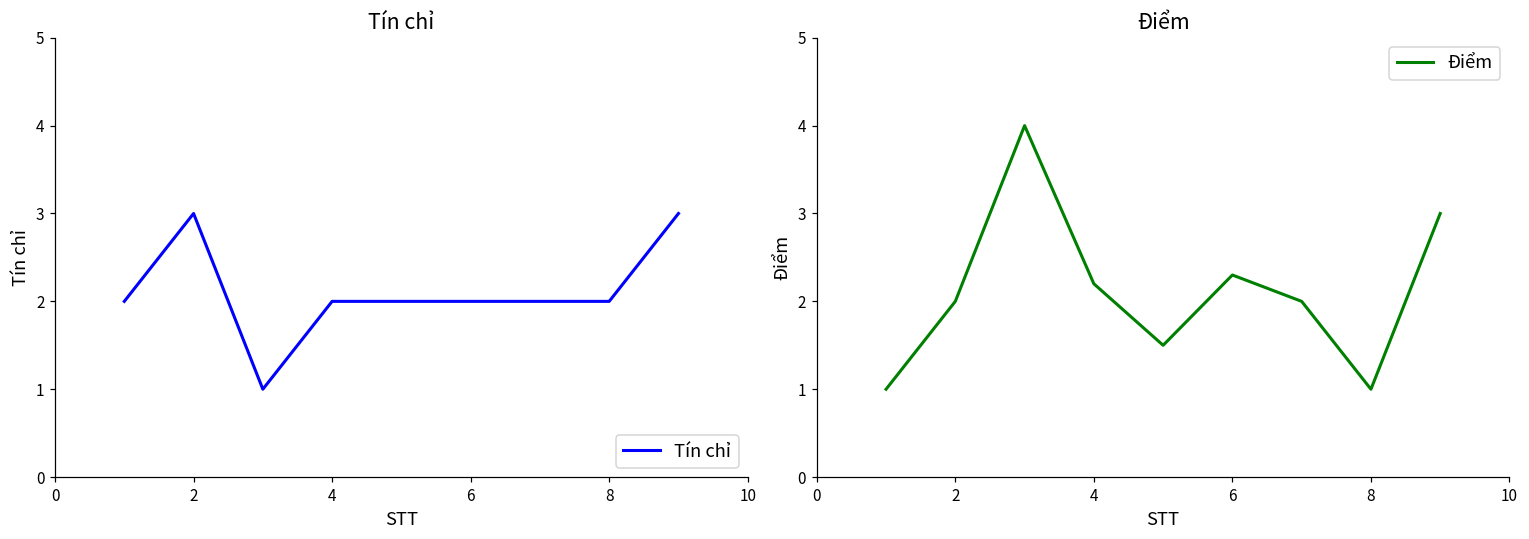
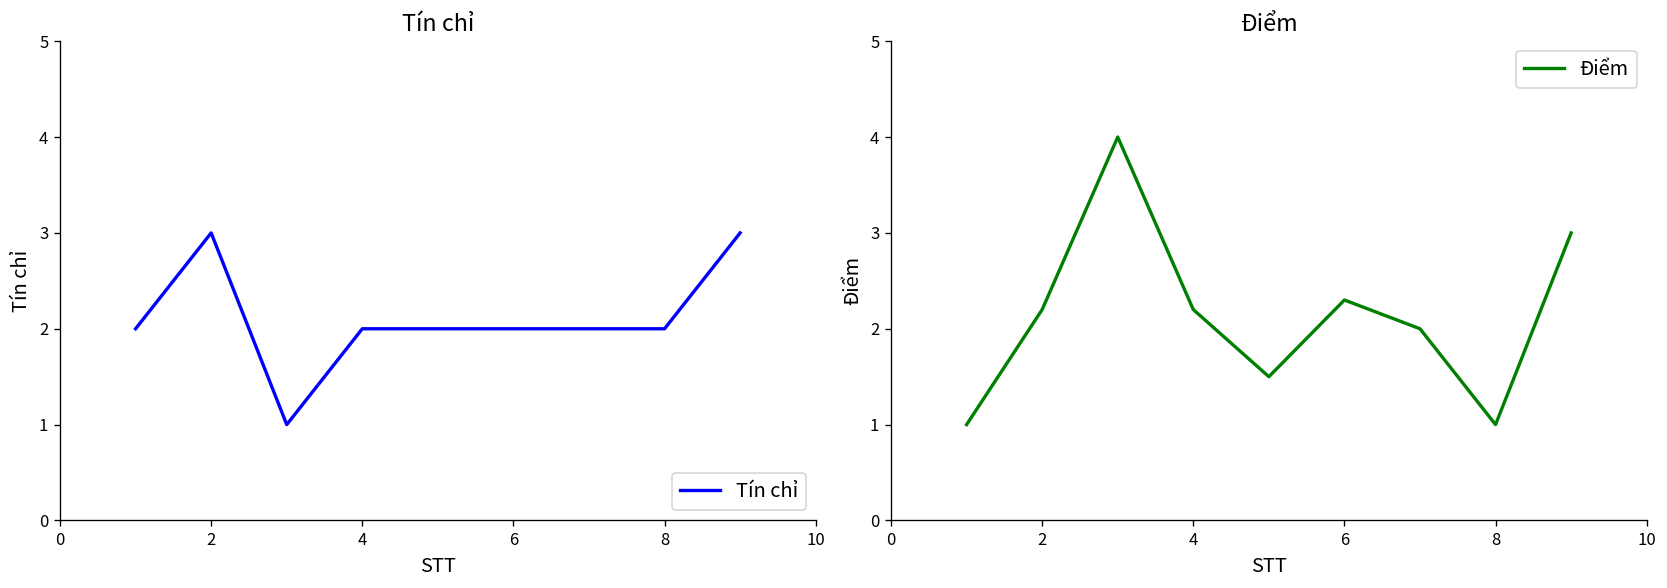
Điểm, 2: 2.0 -> 2.2
